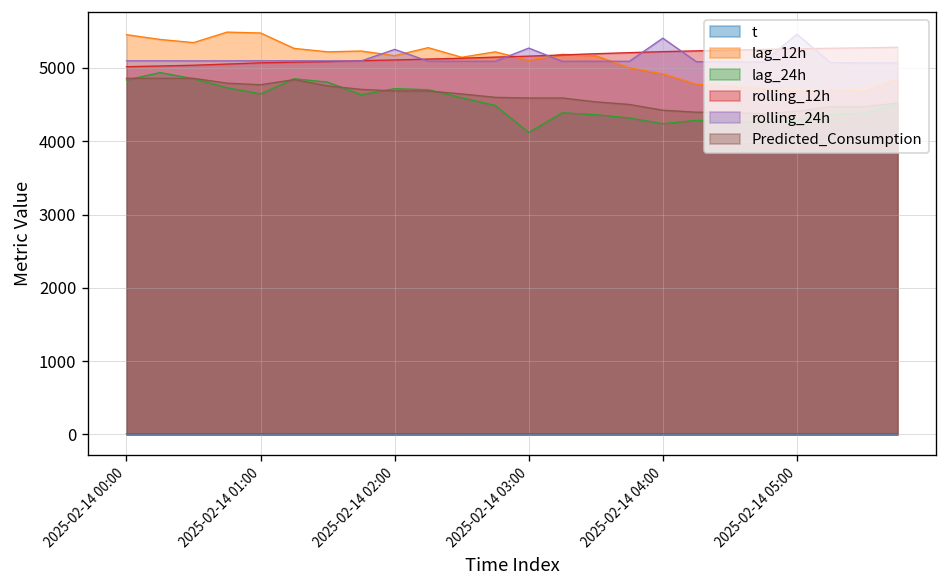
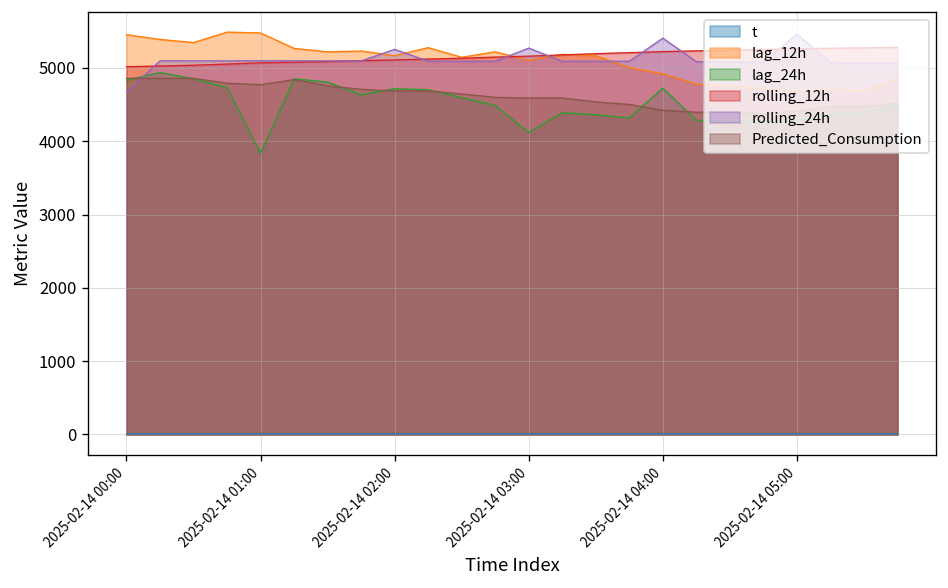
rolling_24h, 2025-02-14 00:00: 5100 -> 4700
lag_24h, 2025-02-14 01:00: 4600 -> 3800
lag_24h, 2025-02-14 04:00: 4200 -> 4700
